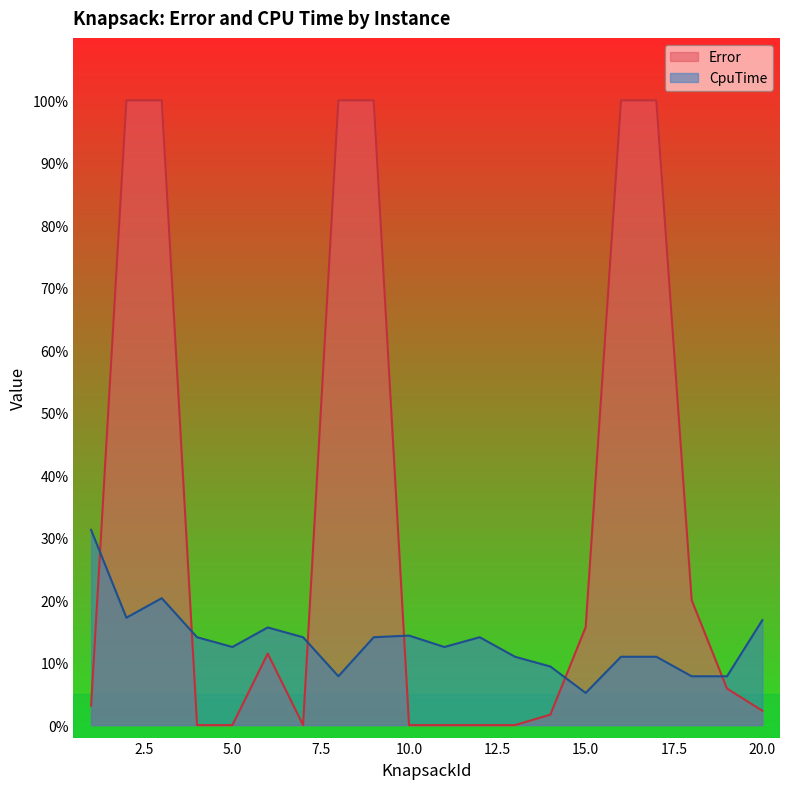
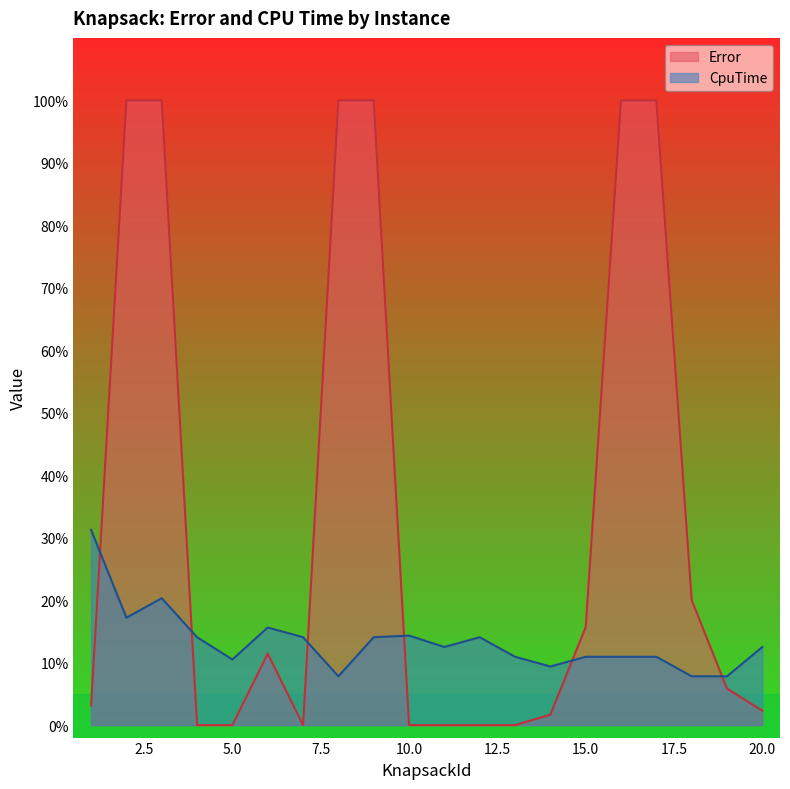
CpuTime, 5.0: 13% -> 11%
CpuTime, 15.0: 5% -> 11%
CpuTime, 20.0: 17% -> 13%
